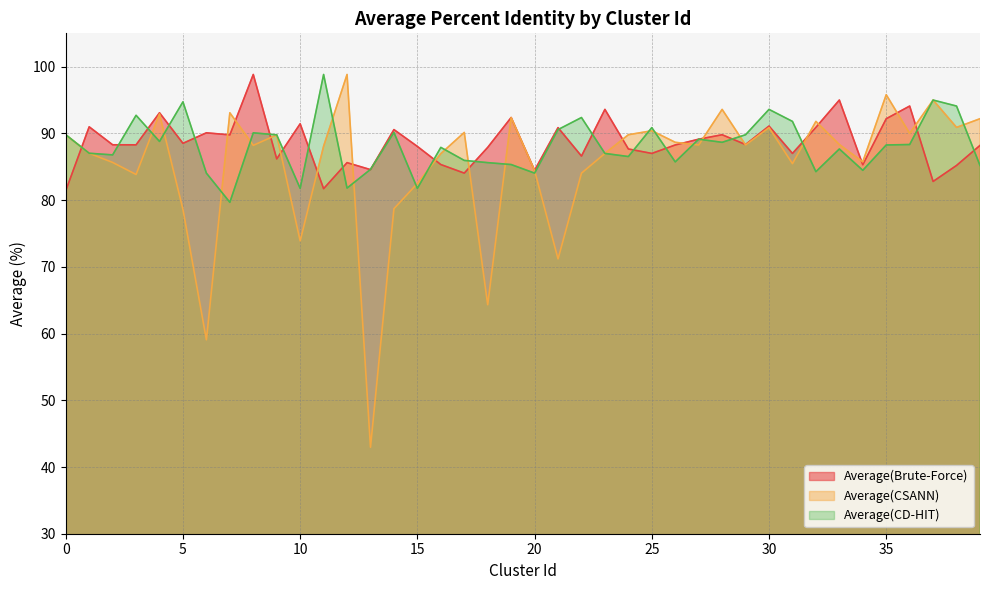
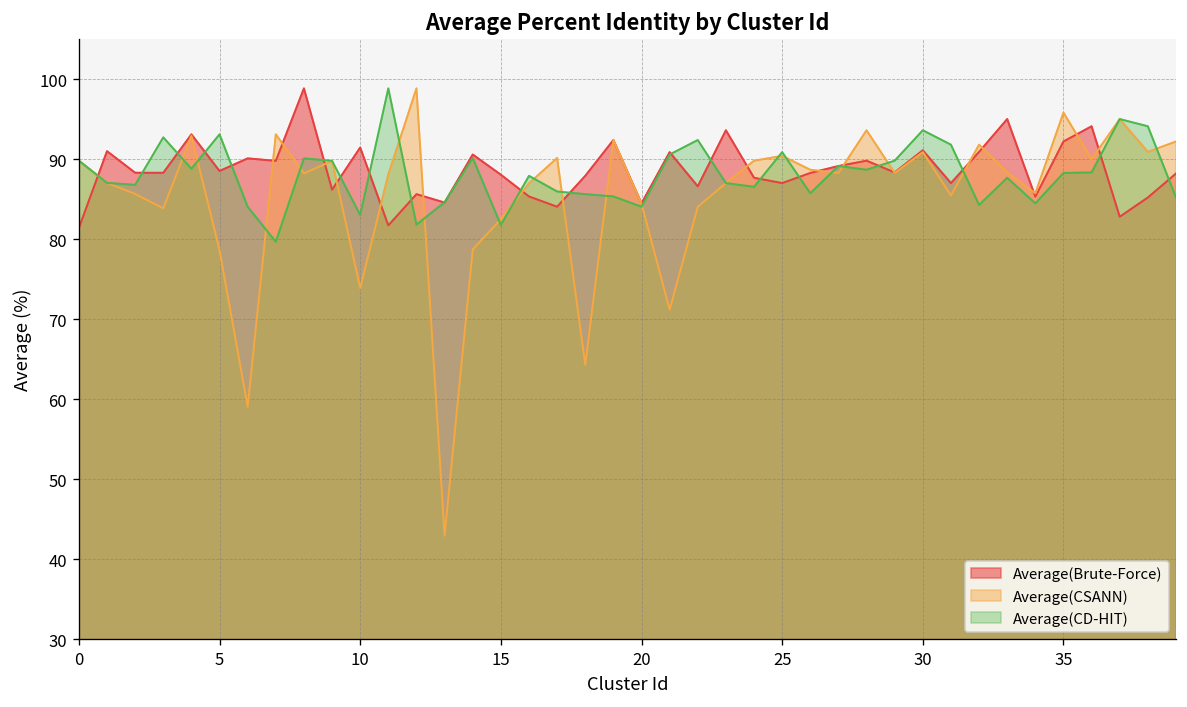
Average(CD-HIT), 5: 95 -> 93
Average(CD-HIT), 10: 82 -> 83
